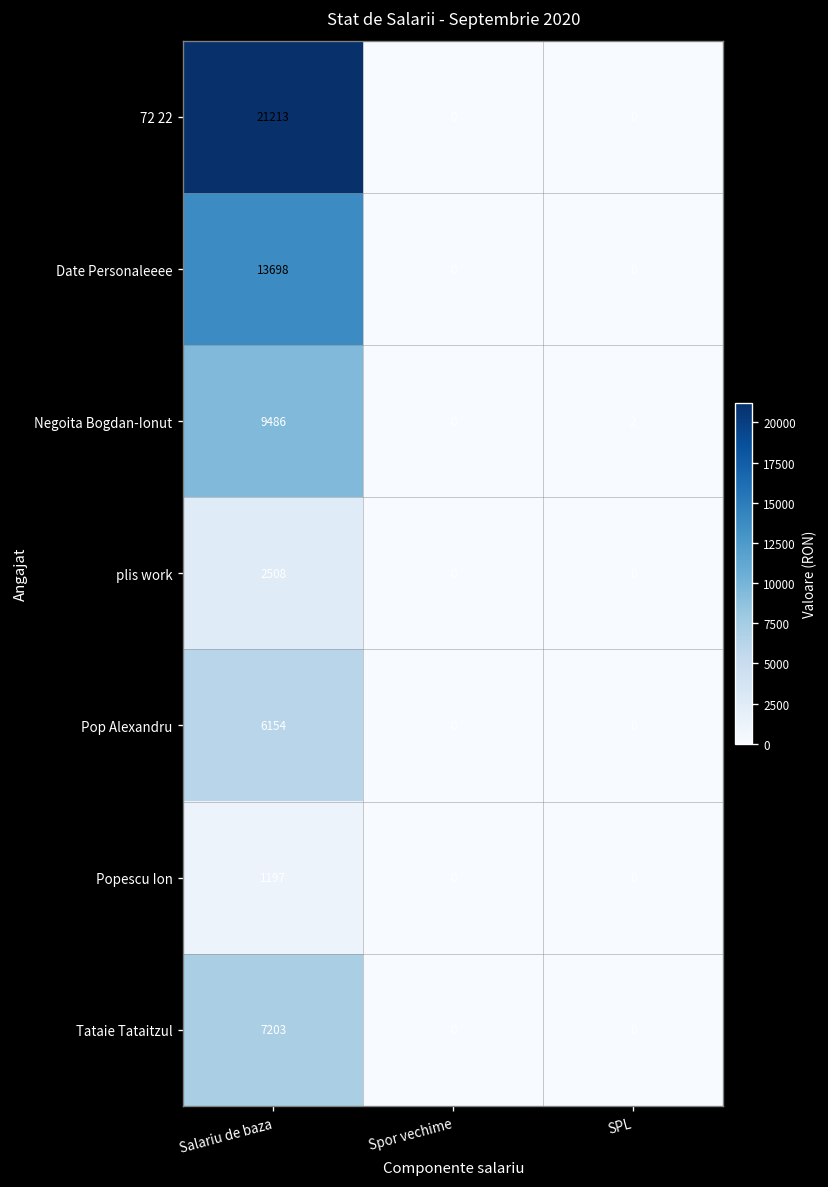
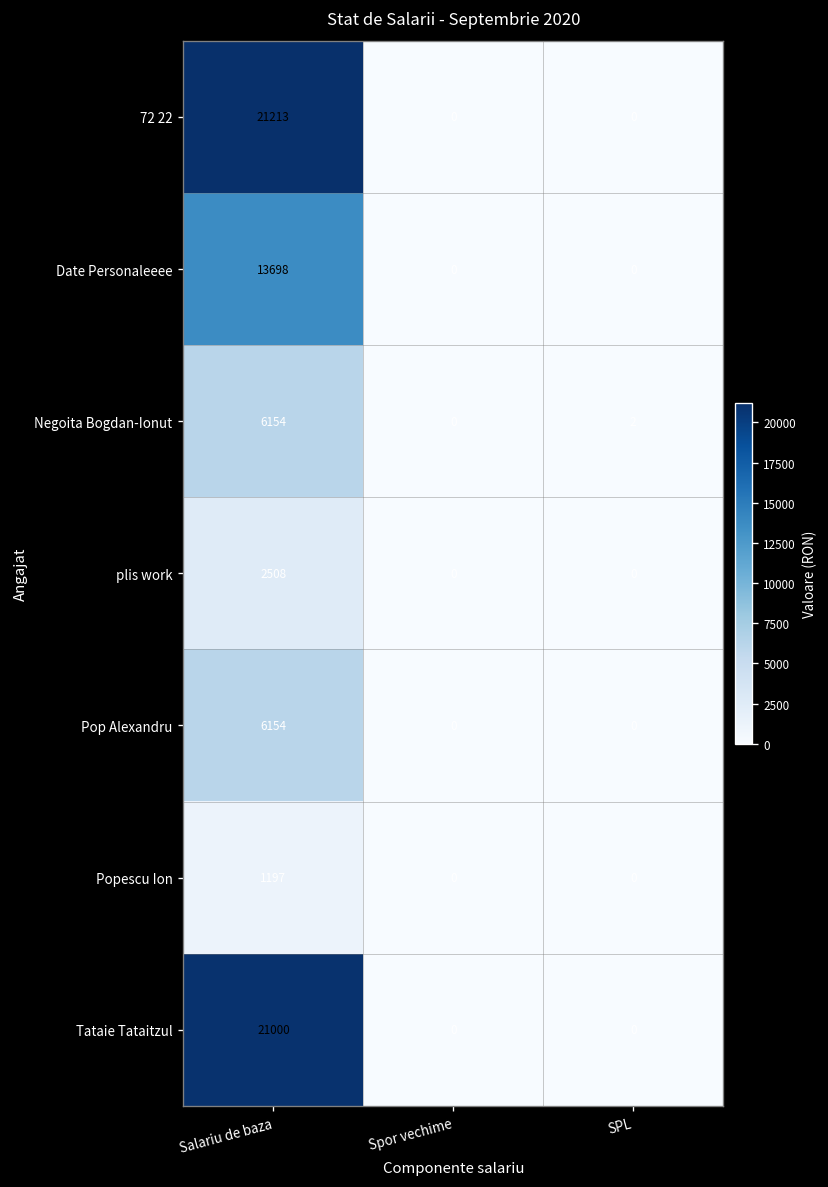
Negoita Bogdan-Ionut, Salariu de baza: 9486 -> 6154
Tataie Tataitzul, Salariu de baza: 7203 -> 21000
